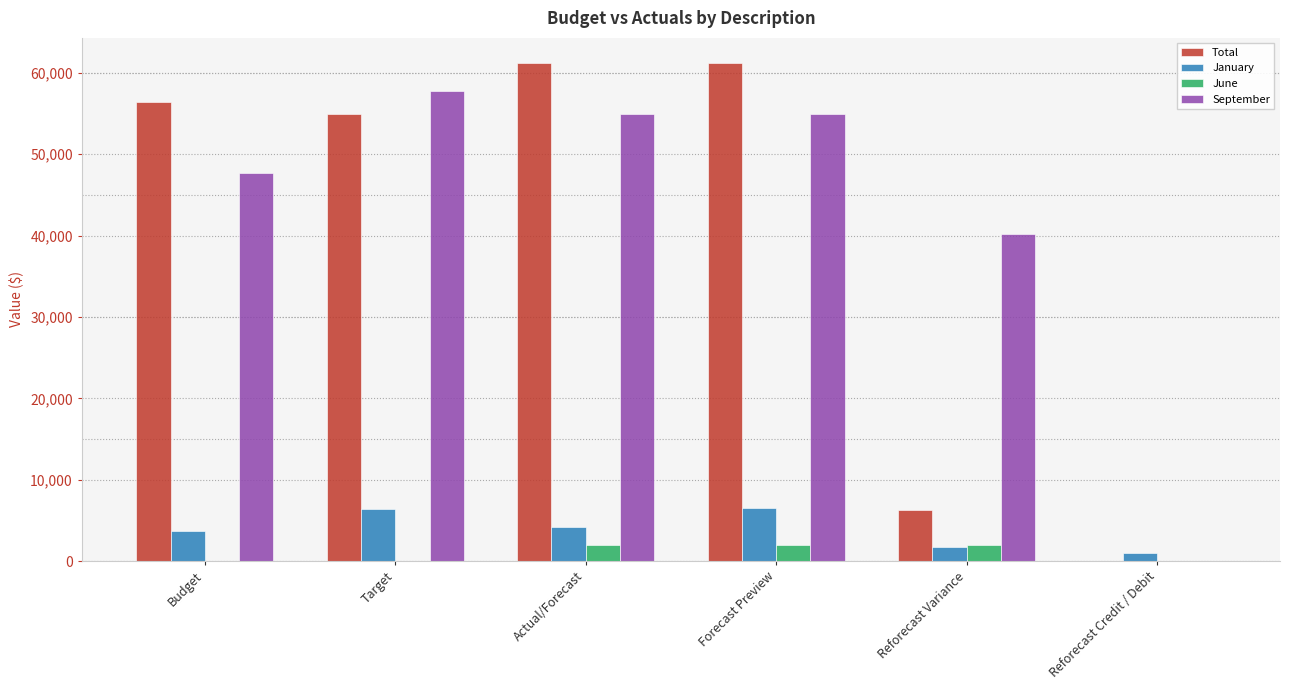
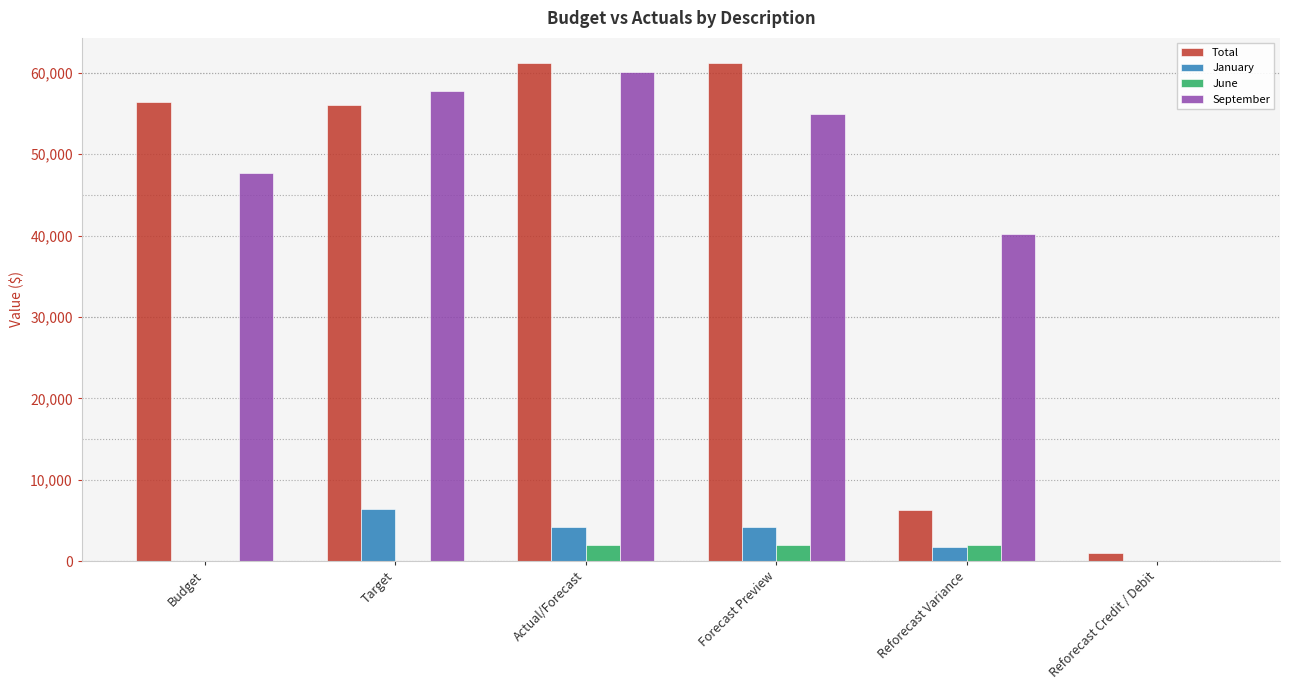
January, Budget: 4,000 -> 0
Total, Target: 55,000 -> 56,000
September, Actual/Forecast: 55,000 -> 60,000
January, Forecast Preview: 6,000 -> 4,000
Total, Reforecast Credit / Debit: 0 -> 1,000
January, Reforecast Credit / Debit: 1,000 -> 0
